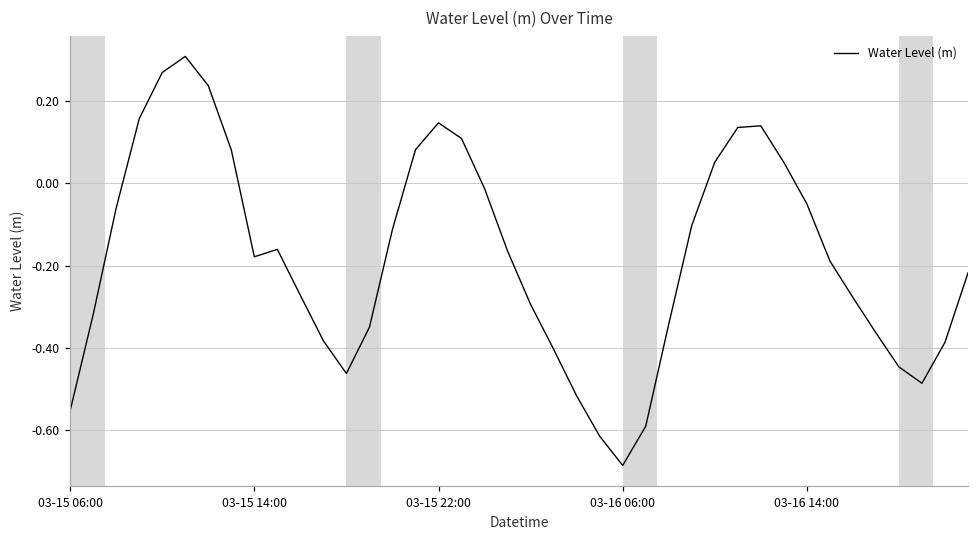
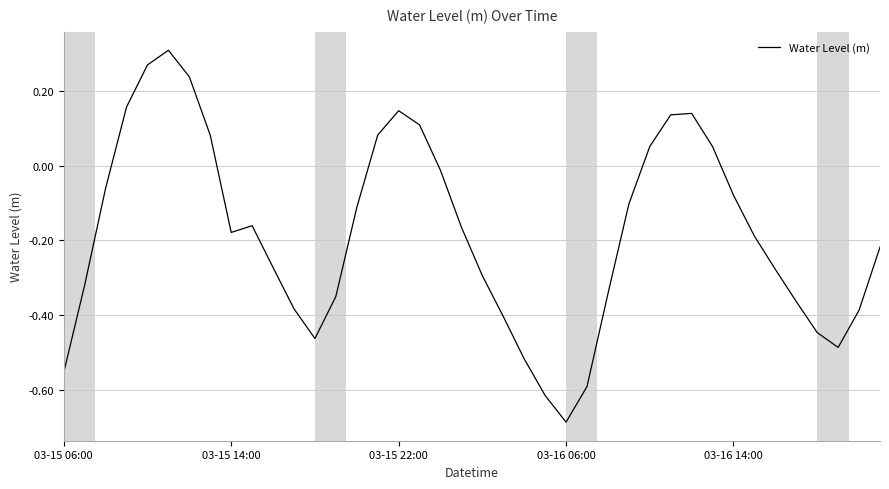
03-16 14:00: -0.05 -> -0.08
